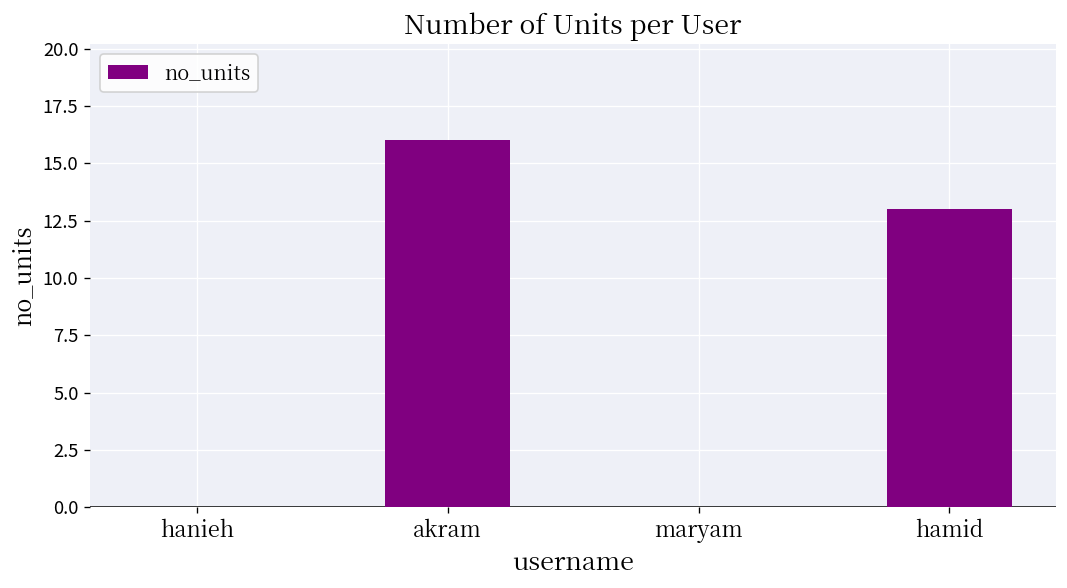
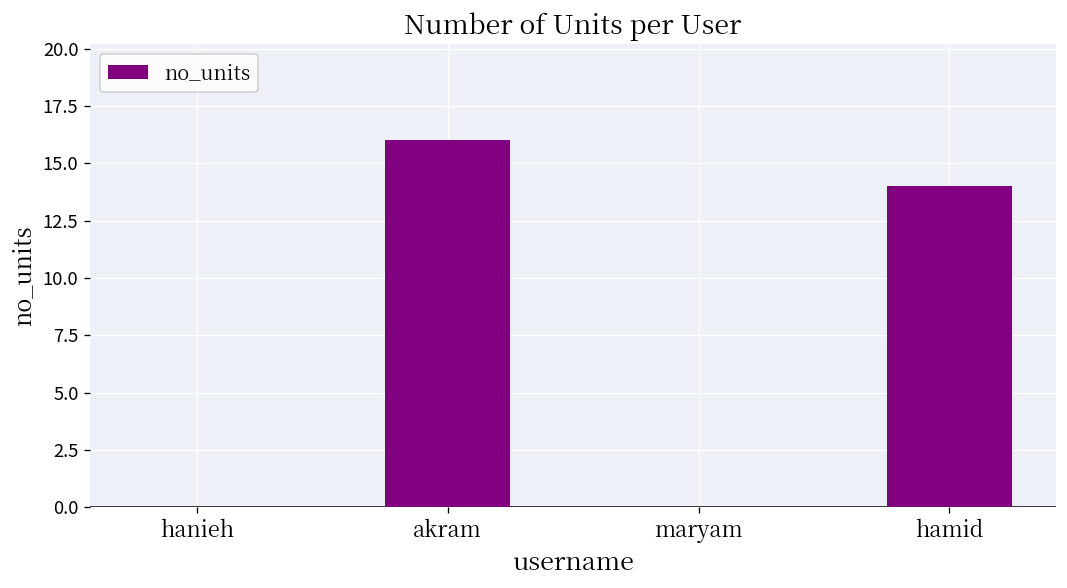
hamid: 13 -> 14
